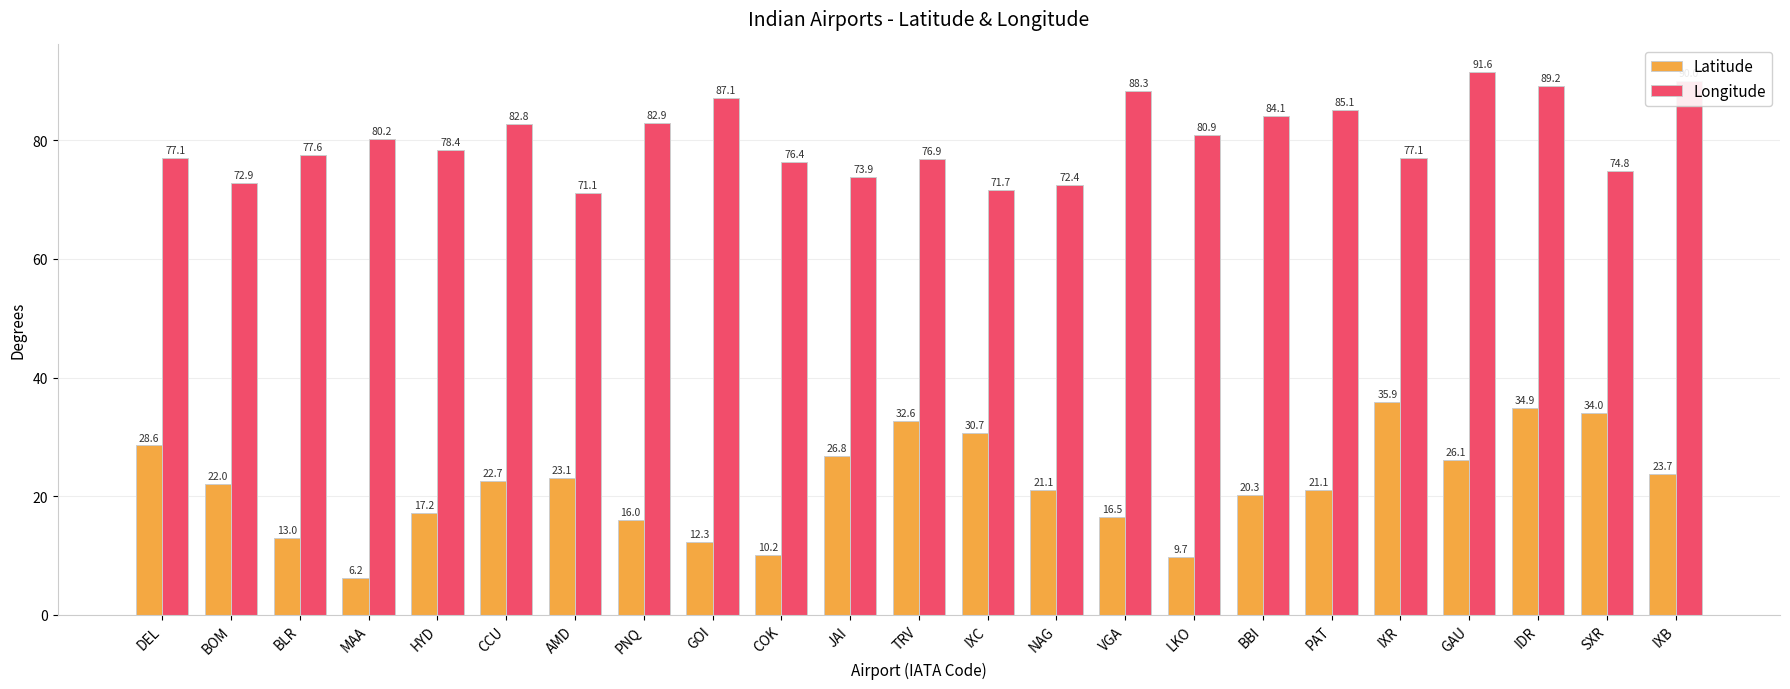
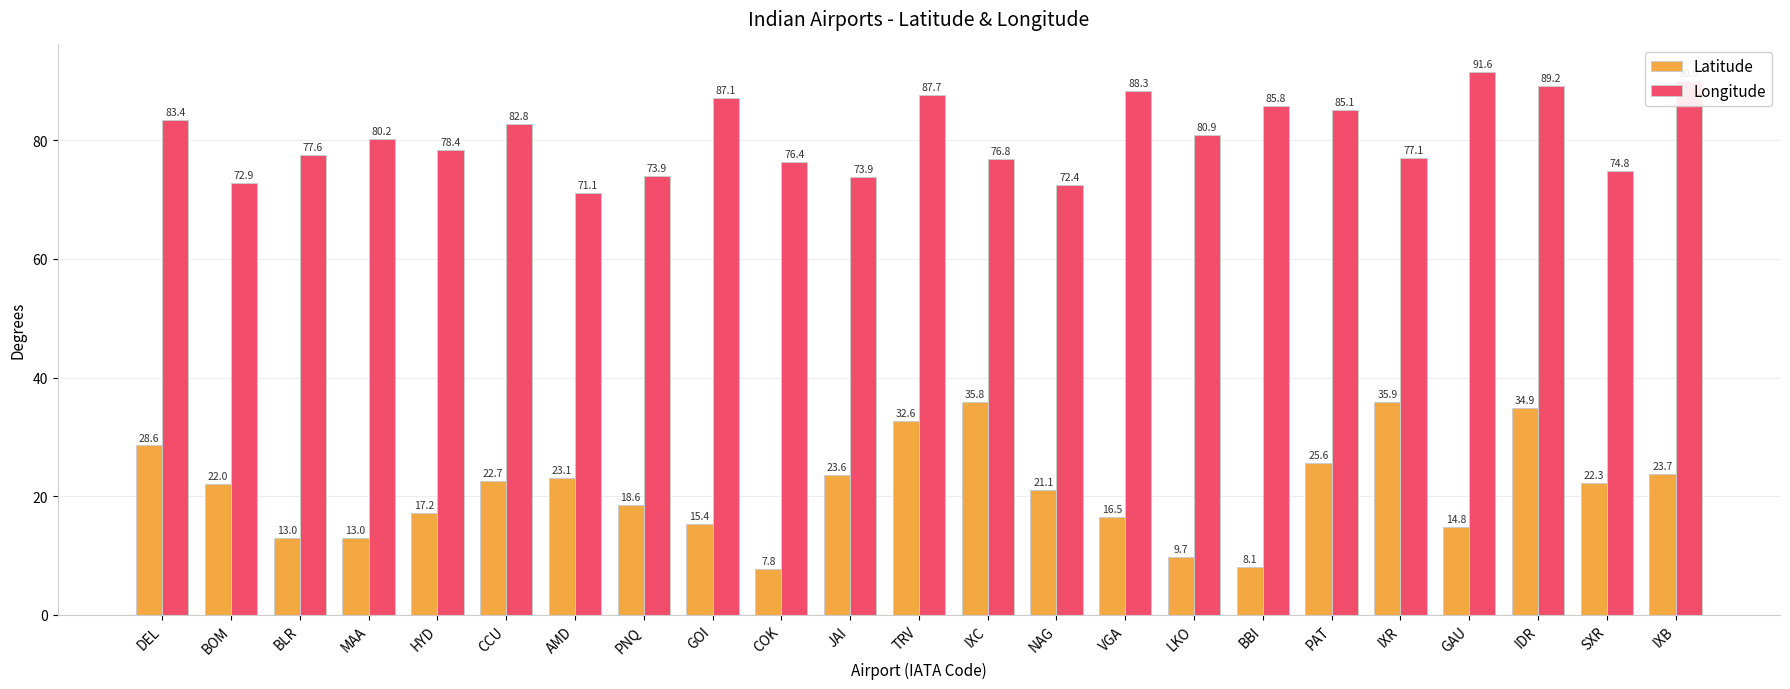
Longitude, DEL: 77.1 -> 83.4
Latitude, MAA: 6.2 -> 13.0
Latitude, PNQ: 16.0 -> 18.6
Longitude, PNQ: 82.9 -> 73.9
Latitude, GOI: 12.3 -> 15.4
Latitude, COK: 10.2 -> 7.8
Latitude, JAI: 26.8 -> 23.6
Longitude, TRV: 76.9 -> 87.7
Latitude, IXC: 30.7 -> 35.8
Longitude, IXC: 71.7 -> 76.8
Latitude, BBI: 20.3 -> 8.1
Longitude, BBI: 84.1 -> 85.8
Latitude, PAT: 21.1 -> 25.6
Latitude, GAU: 26.1 -> 14.8
Latitude, SXR: 34.0 -> 22.3
